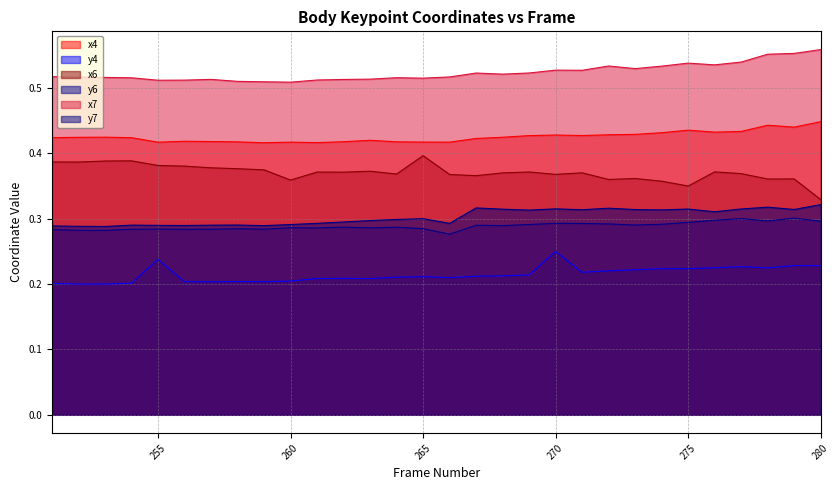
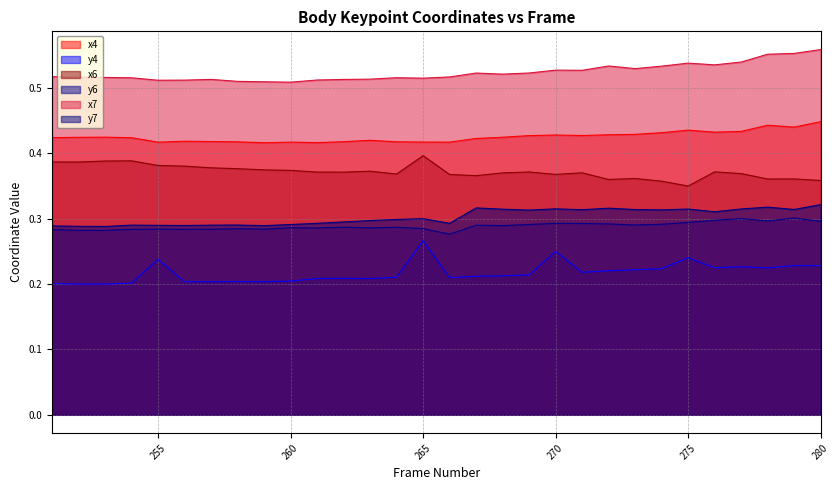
x6, 260: 0.36 -> 0.37
y4, 265: 0.21 -> 0.27
y4, 275: 0.22 -> 0.24
x6, 280: 0.33 -> 0.36
